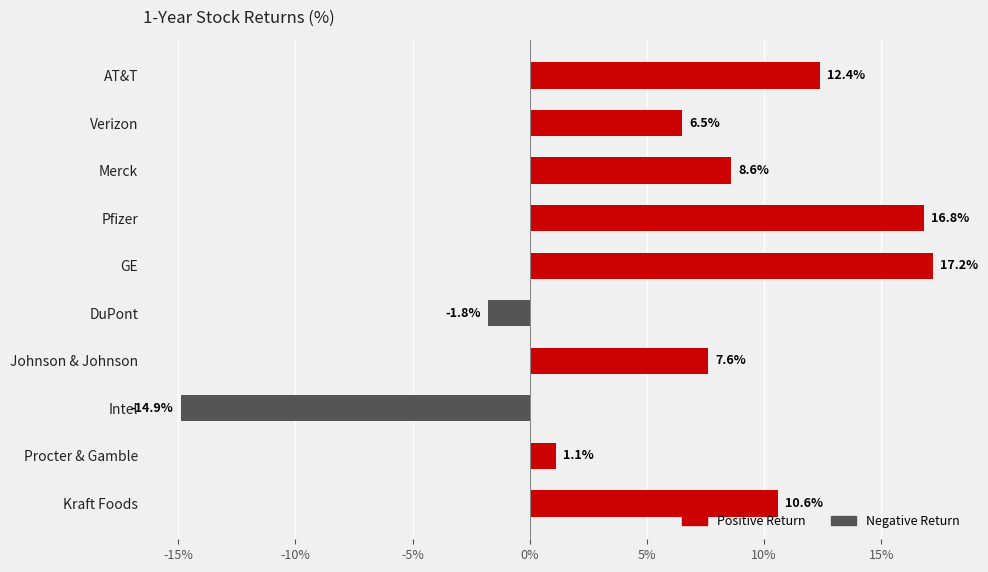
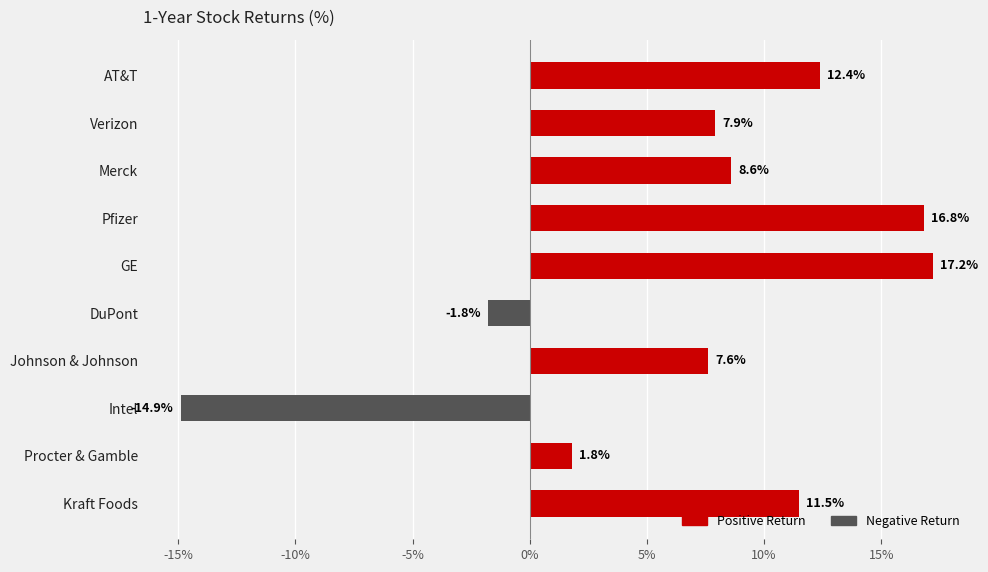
Verizon: 6.5% -> 7.9%
Procter & Gamble: 1.1% -> 1.8%
Kraft Foods: 10.6% -> 11.5%
